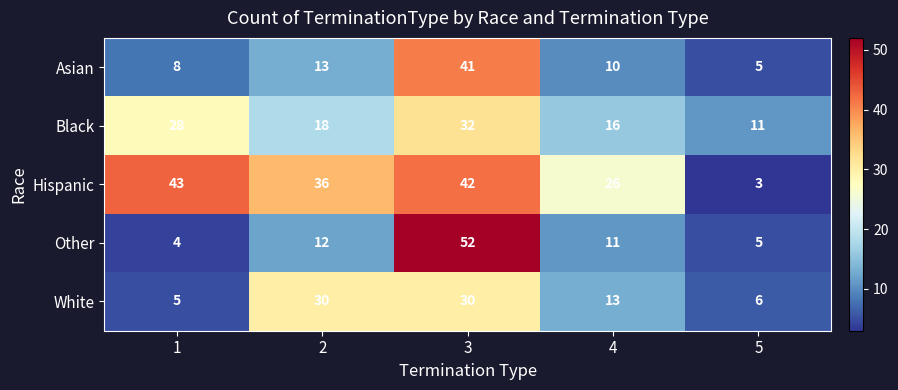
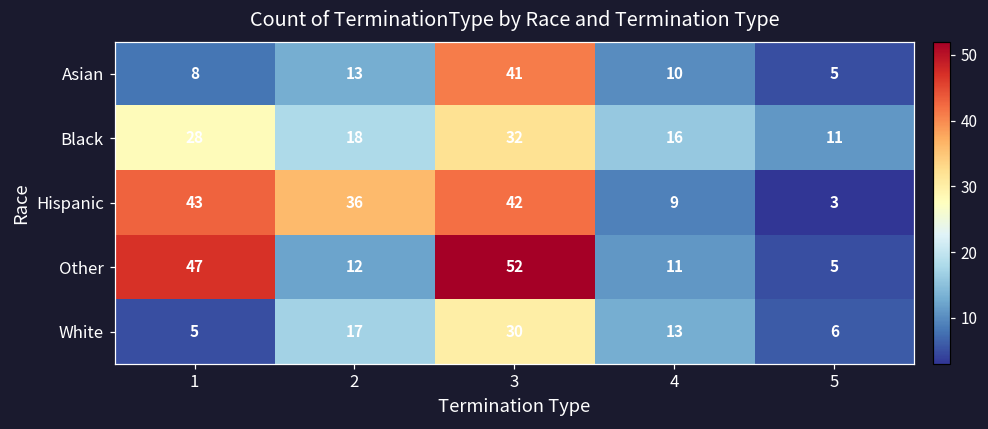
Hispanic, 4: 26 -> 9
Other, 1: 4 -> 47
White, 2: 30 -> 17
